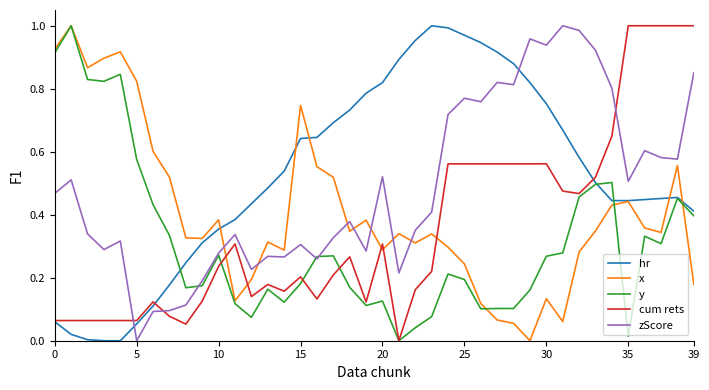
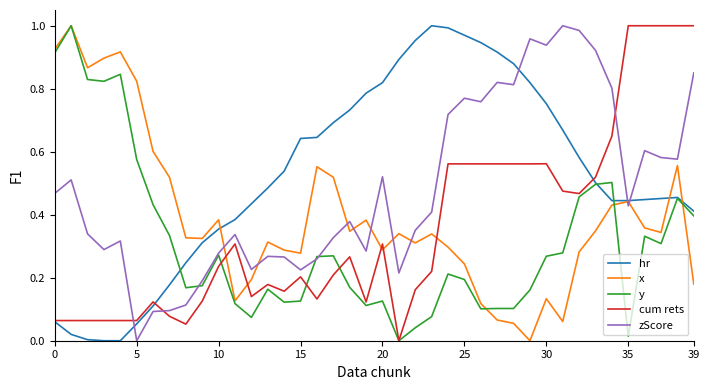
x, 15: 0.75 -> 0.28
y, 15: 0.18 -> 0.13
zScore, 15: 0.31 -> 0.22
zScore, 35: 0.51 -> 0.43
